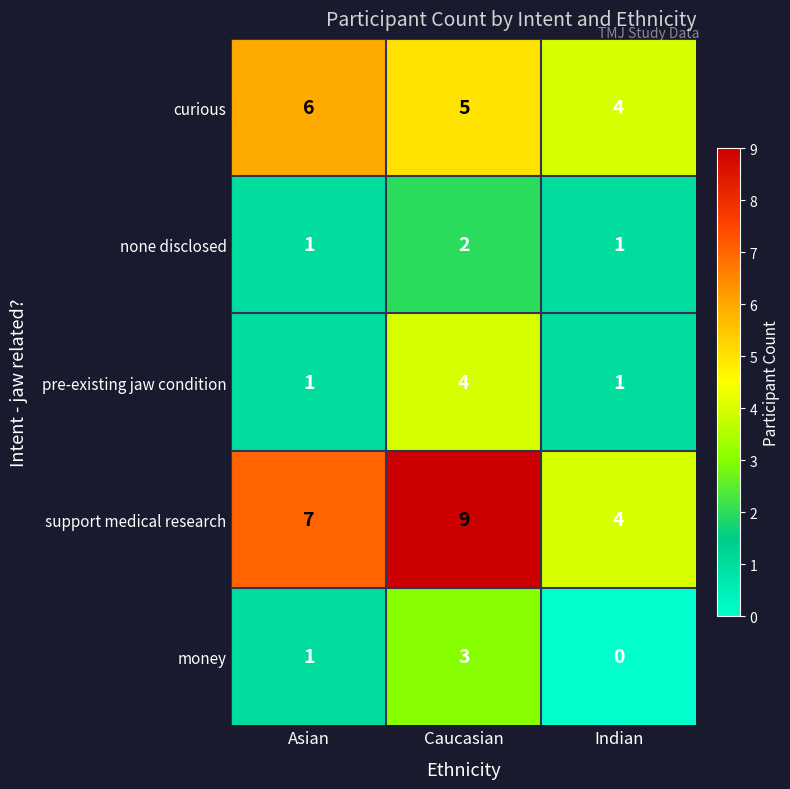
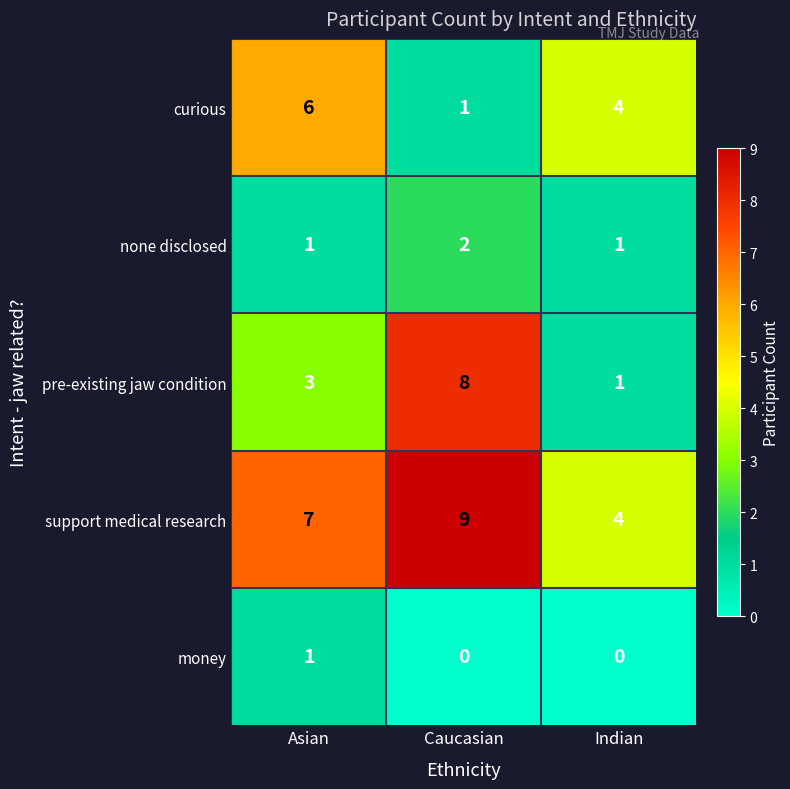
curious, Caucasian: 5 -> 1
pre-existing jaw condition, Asian: 1 -> 3
pre-existing jaw condition, Caucasian: 4 -> 8
money, Caucasian: 3 -> 0
